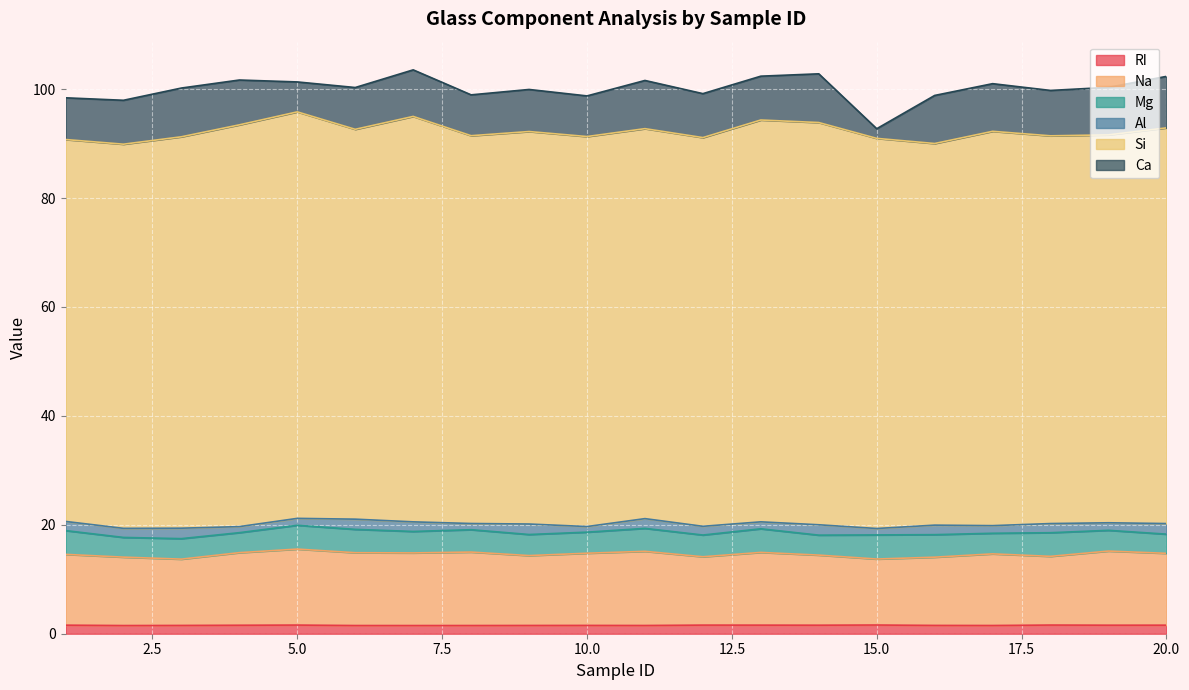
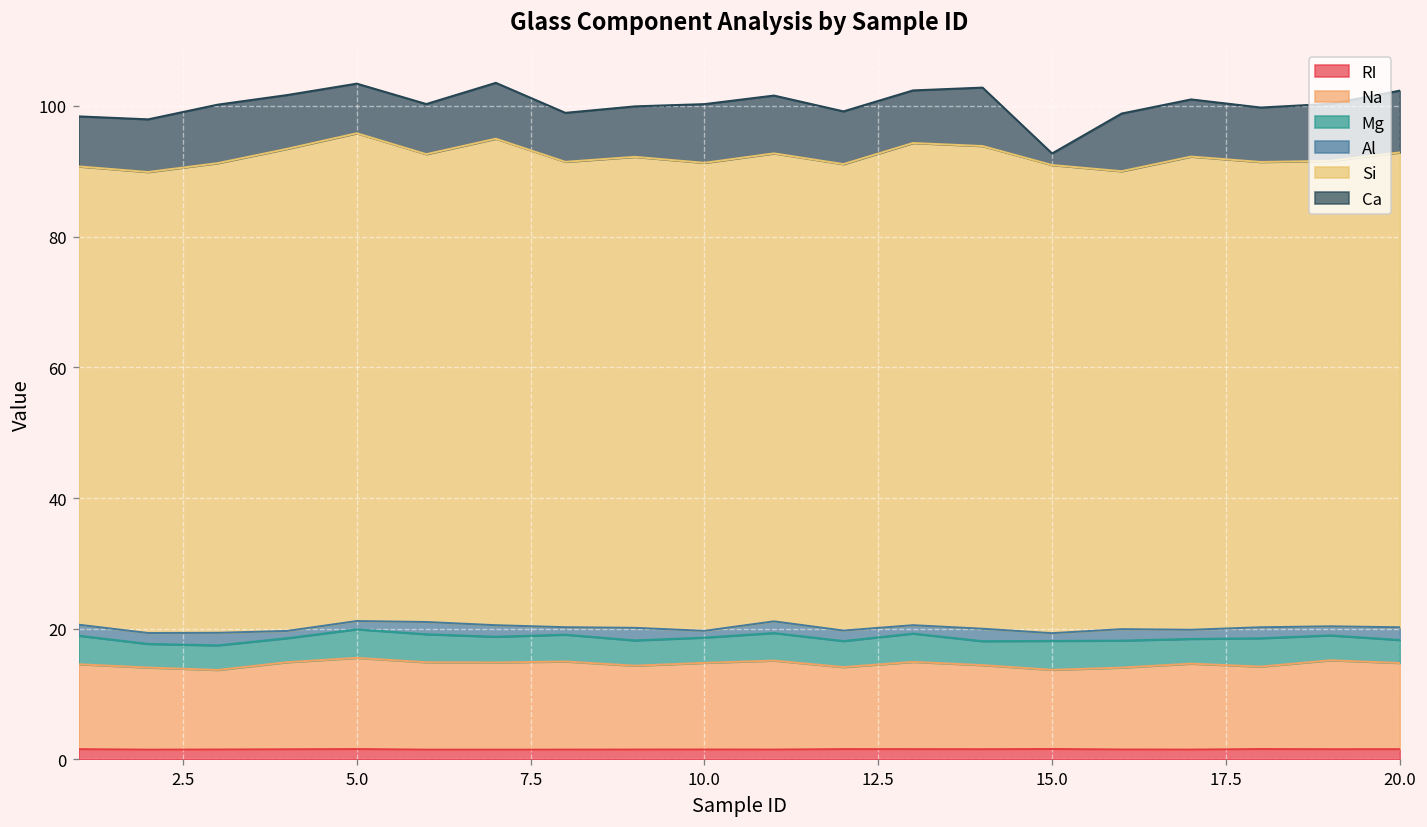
Ca, 5.0: 5 -> 8
Ca, 10.0: 7 -> 9
